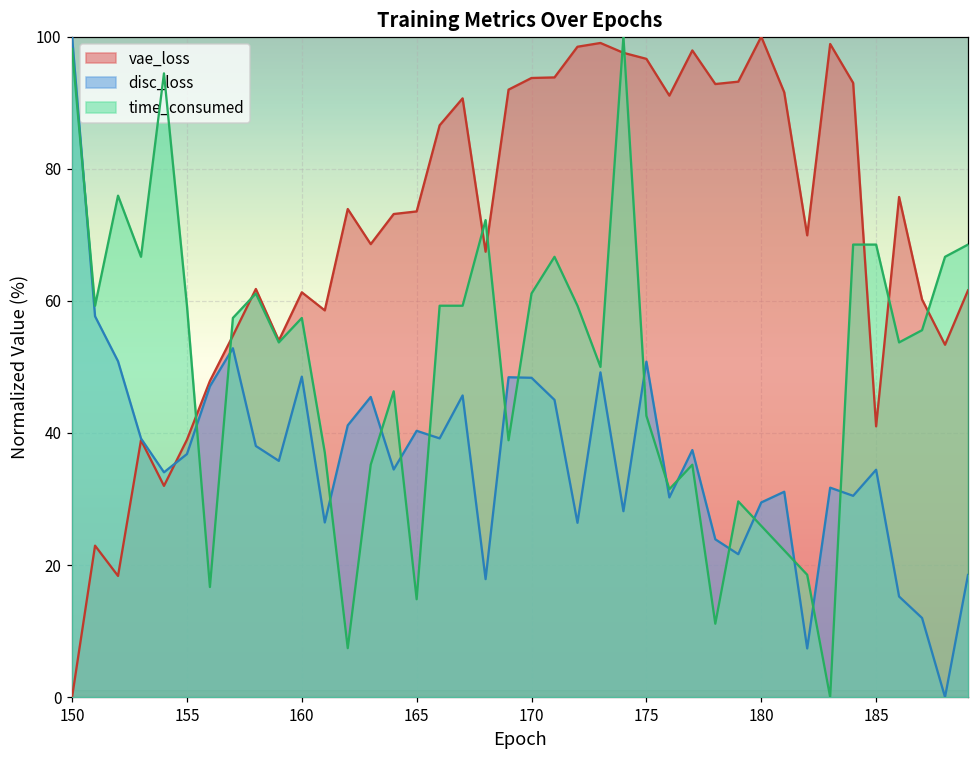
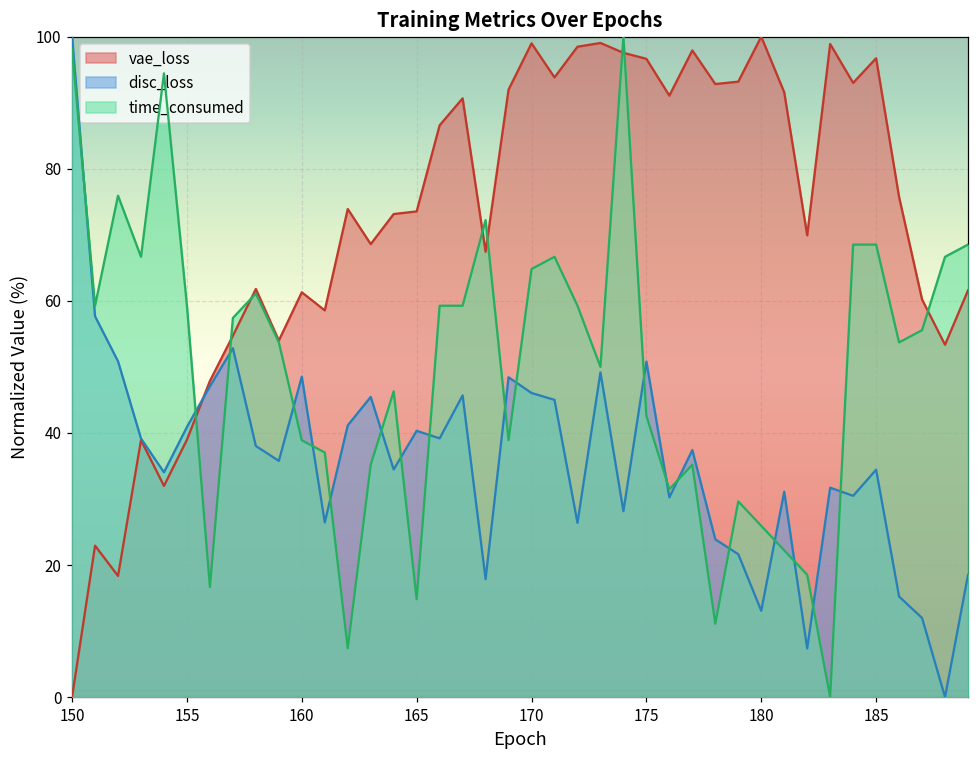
disc_loss, 155: 37 -> 41
time_consumed, 160: 57 -> 39
vae_loss, 170: 94 -> 99
disc_loss, 170: 48 -> 46
time_consumed, 170: 61 -> 65
disc_loss, 180: 29 -> 13
vae_loss, 185: 41 -> 97
